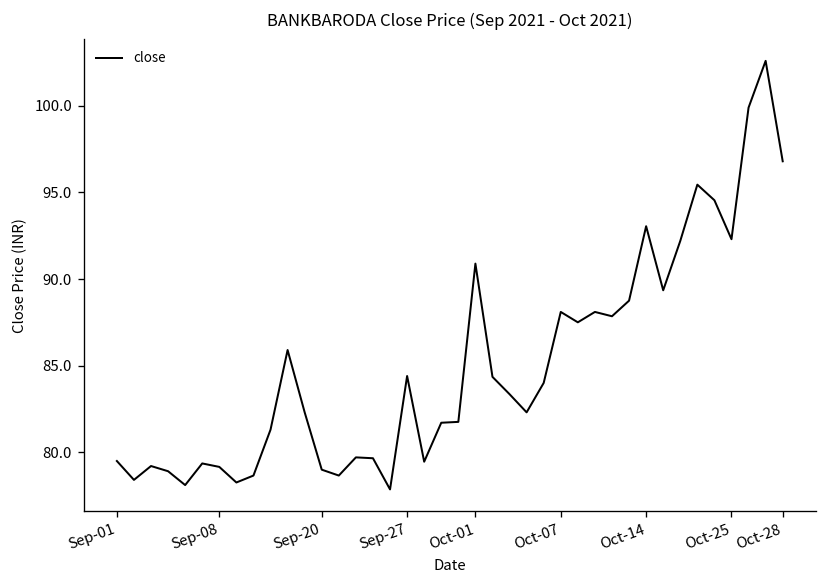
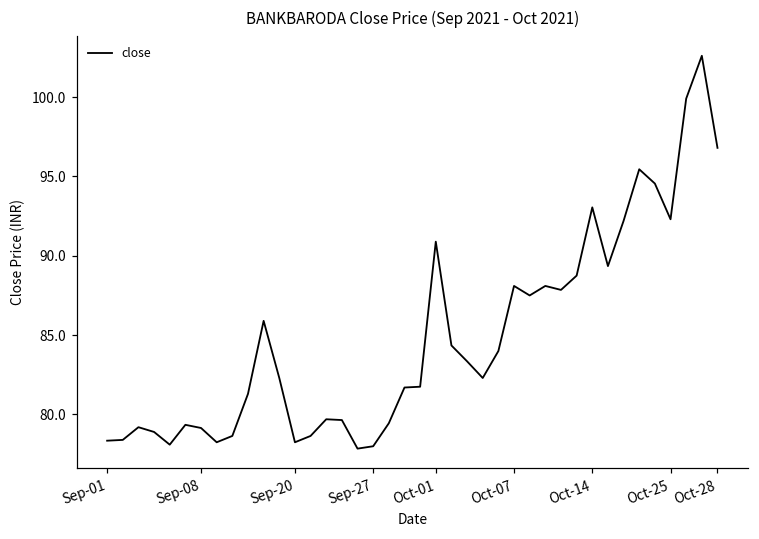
Sep-01: 79.5 -> 78.4
Sep-20: 79.0 -> 78.3
Sep-27: 84.4 -> 78.0
